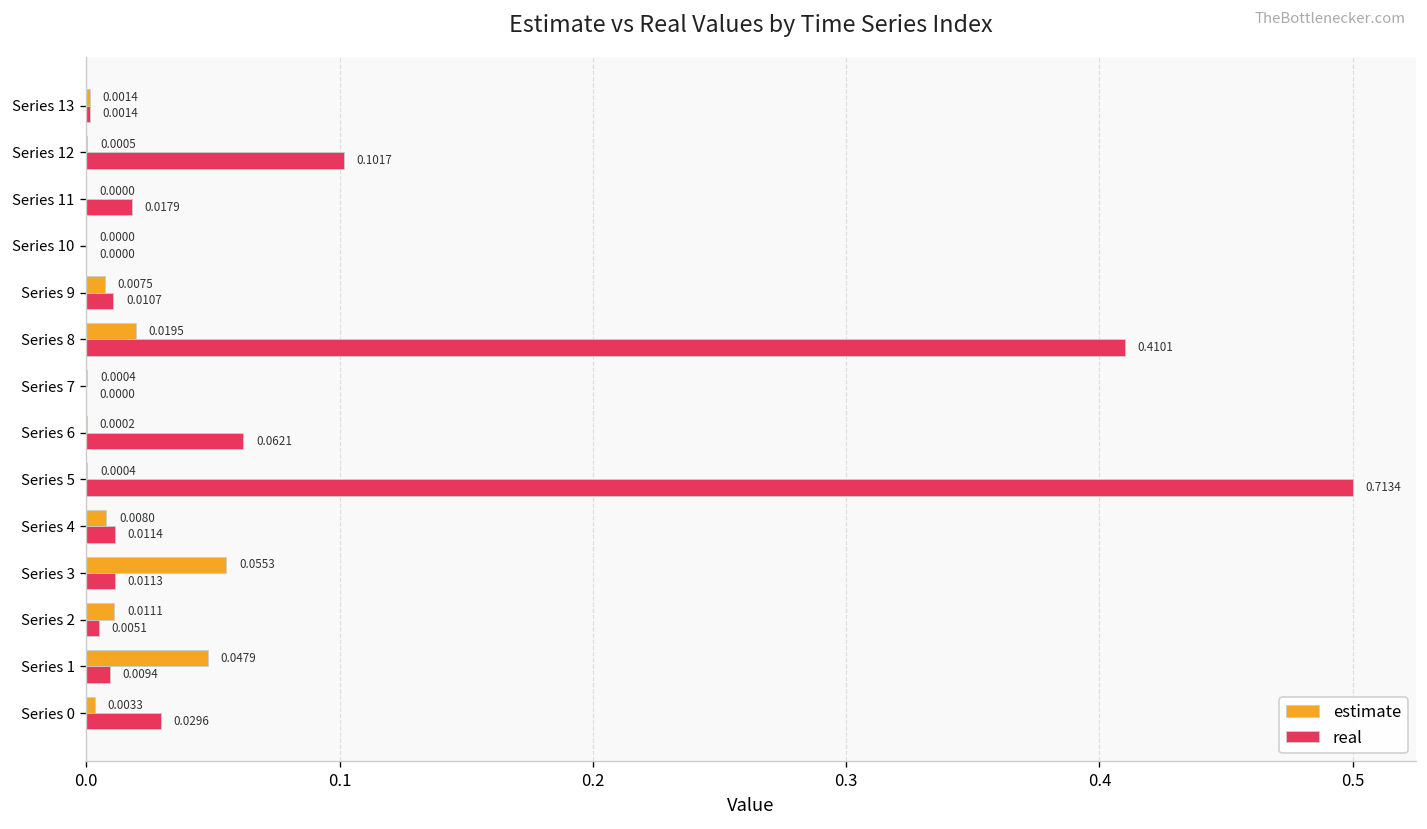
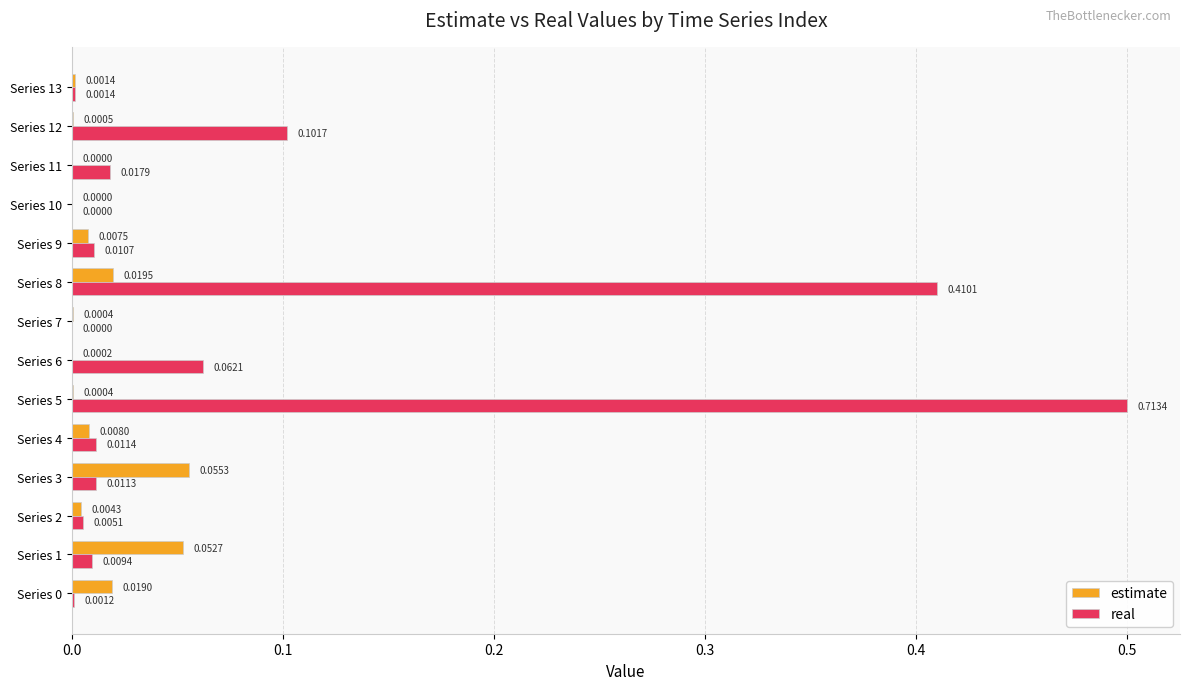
estimate, Series 2: 0.0111 -> 0.0043
estimate, Series 1: 0.0479 -> 0.0527
estimate, Series 0: 0.0033 -> 0.0190
real, Series 0: 0.0296 -> 0.0012
